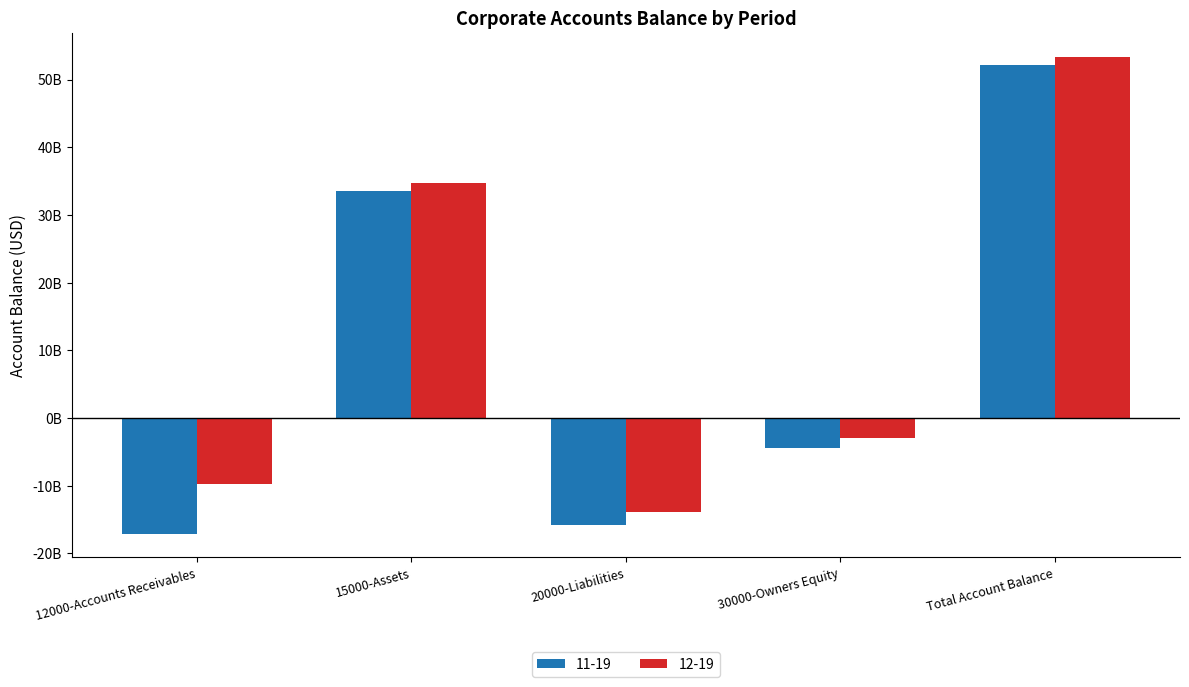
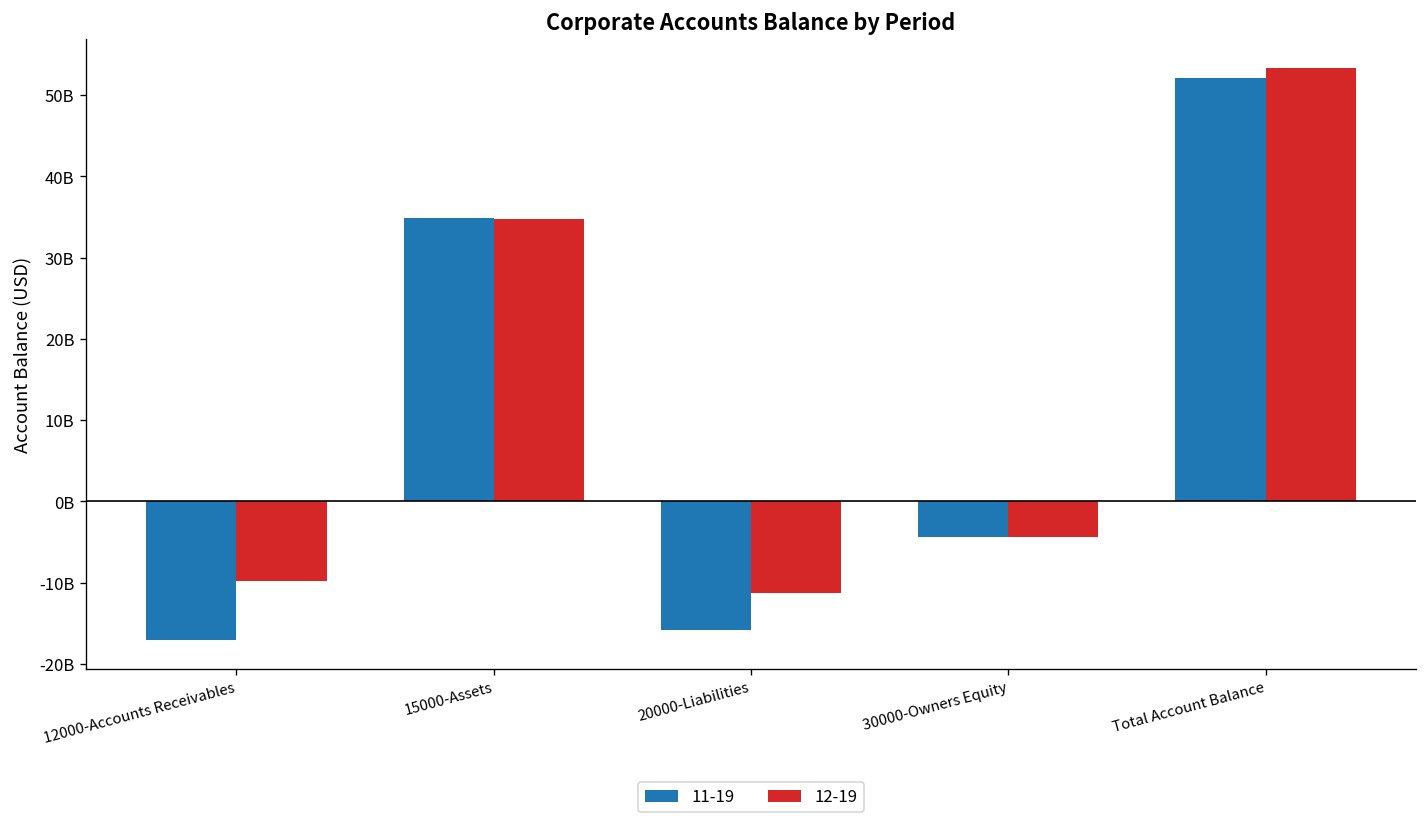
11-19, 15000-Assets: 33000000000 -> 35000000000
12-19, 20000-Liabilities: -14000000000 -> -11000000000
12-19, 30000-Owners Equity: -3000000000 -> -4000000000
